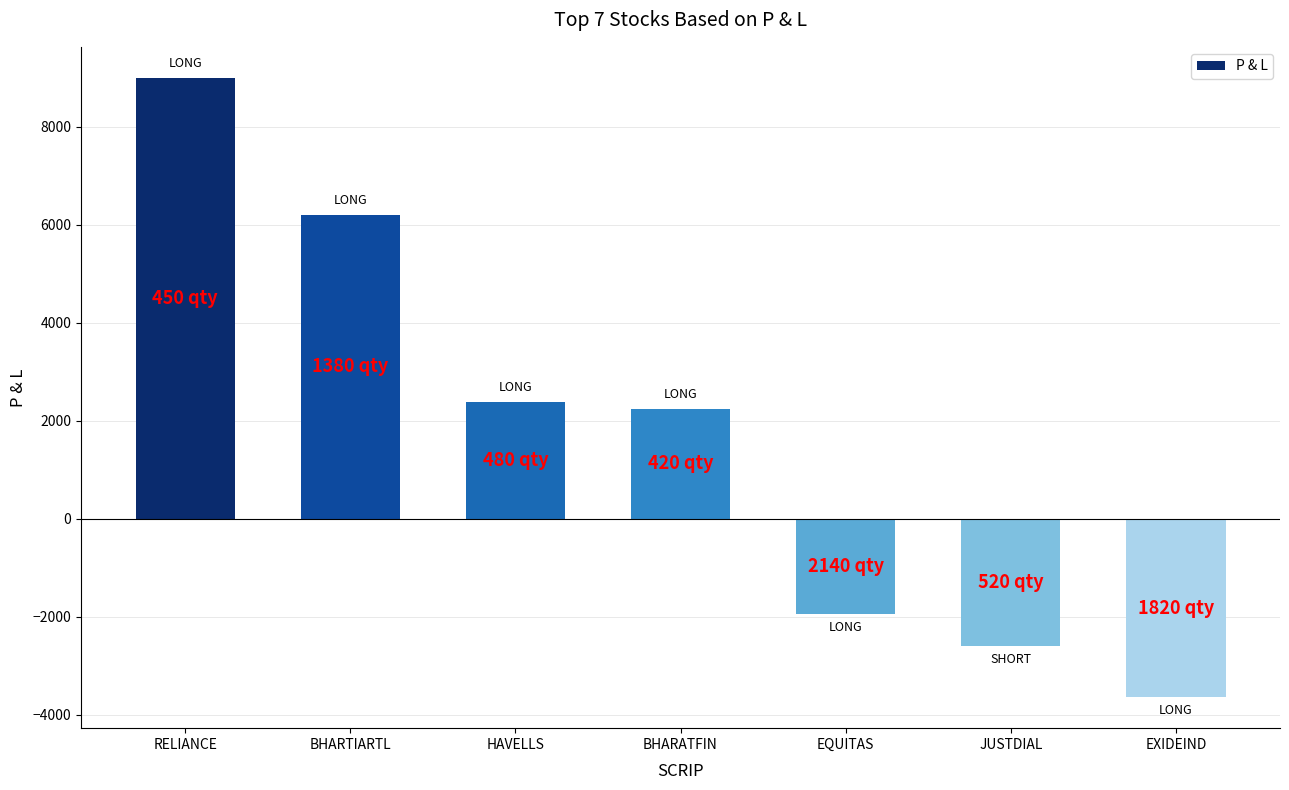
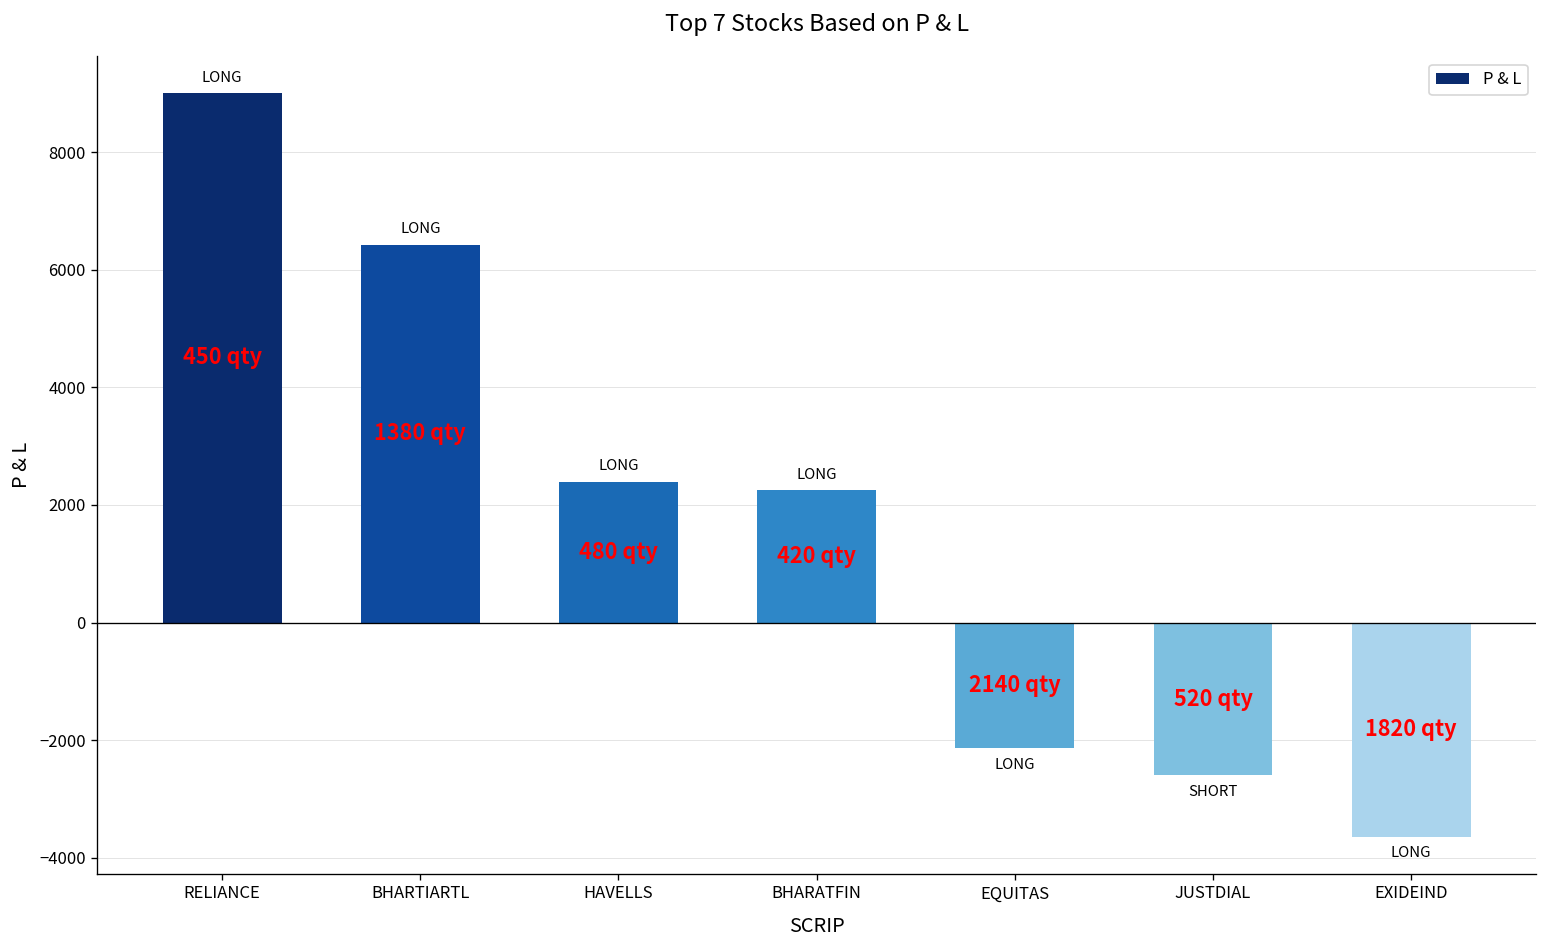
BHARTIARTL: 6200 -> 6400
EQUITAS: -1900 -> -2100
